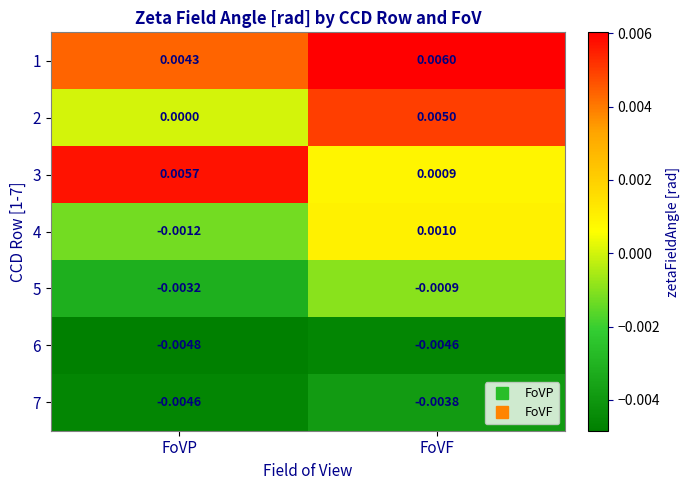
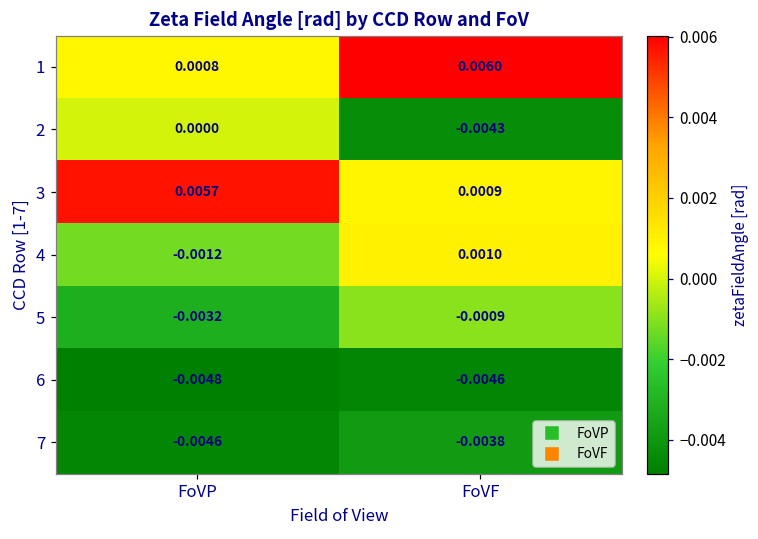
1, FoVP: 0.0043 -> 0.0008
2, FoVF: 0.0050 -> -0.0043
